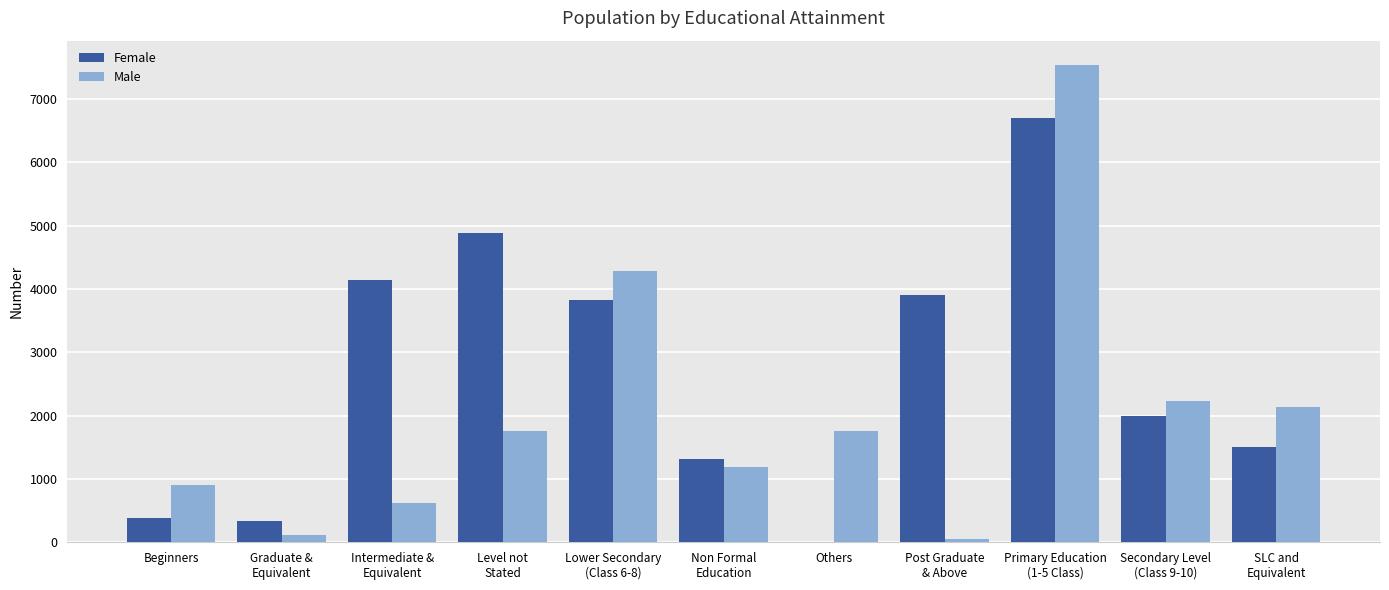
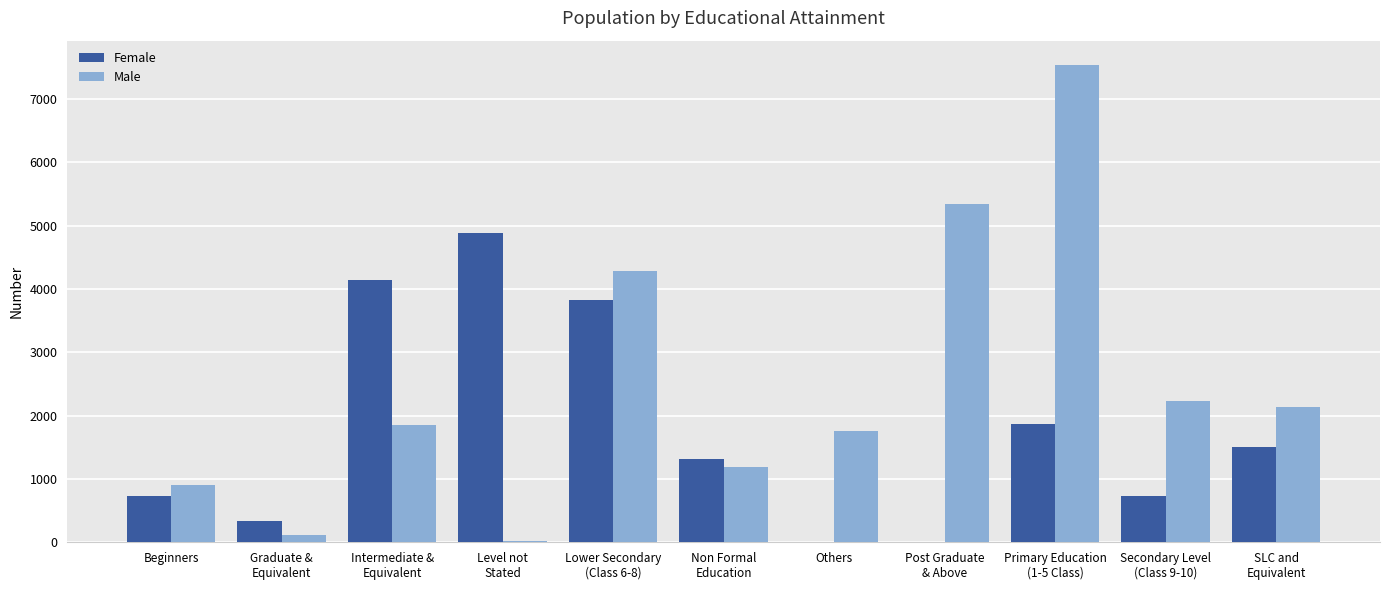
Female, Beginners: 400 -> 700
Male, Intermediate & Equivalent: 600 -> 1900
Male, Level not Stated: 1800 -> 0
Female, Post Graduate & Above: 3900 -> 0
Male, Post Graduate & Above: 0 -> 5300
Female, Primary Education (1-5 Class): 6700 -> 1900
Female, Secondary Level (Class 9-10): 2000 -> 700
